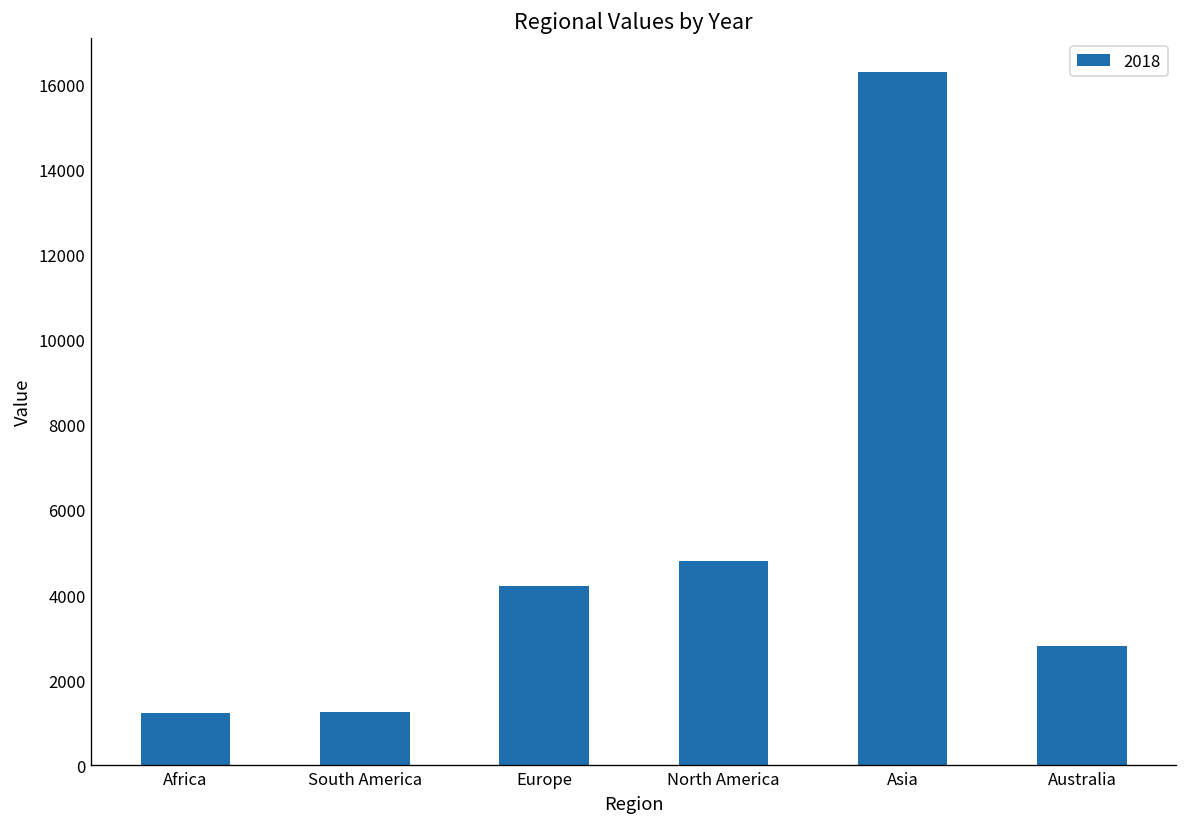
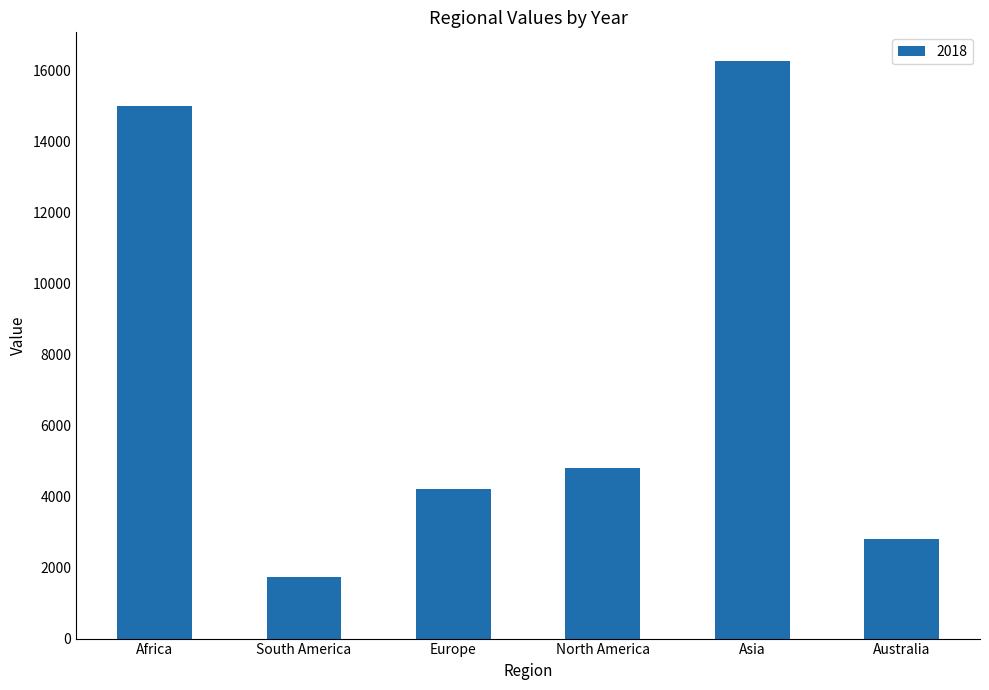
Africa: 1200 -> 15000
South America: 1300 -> 1700
